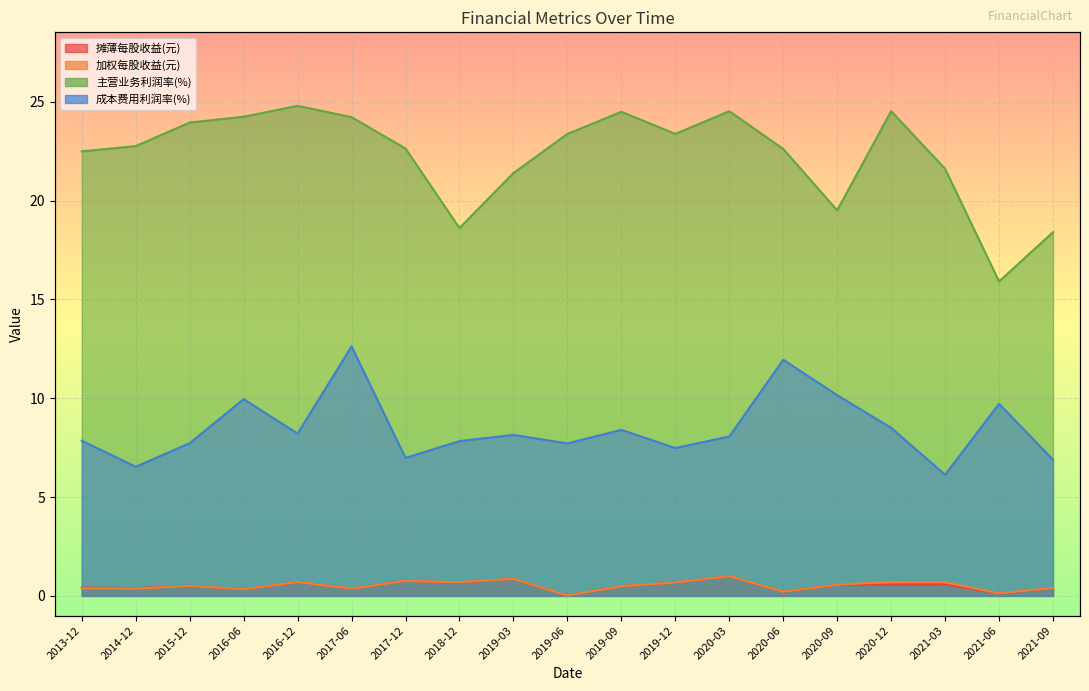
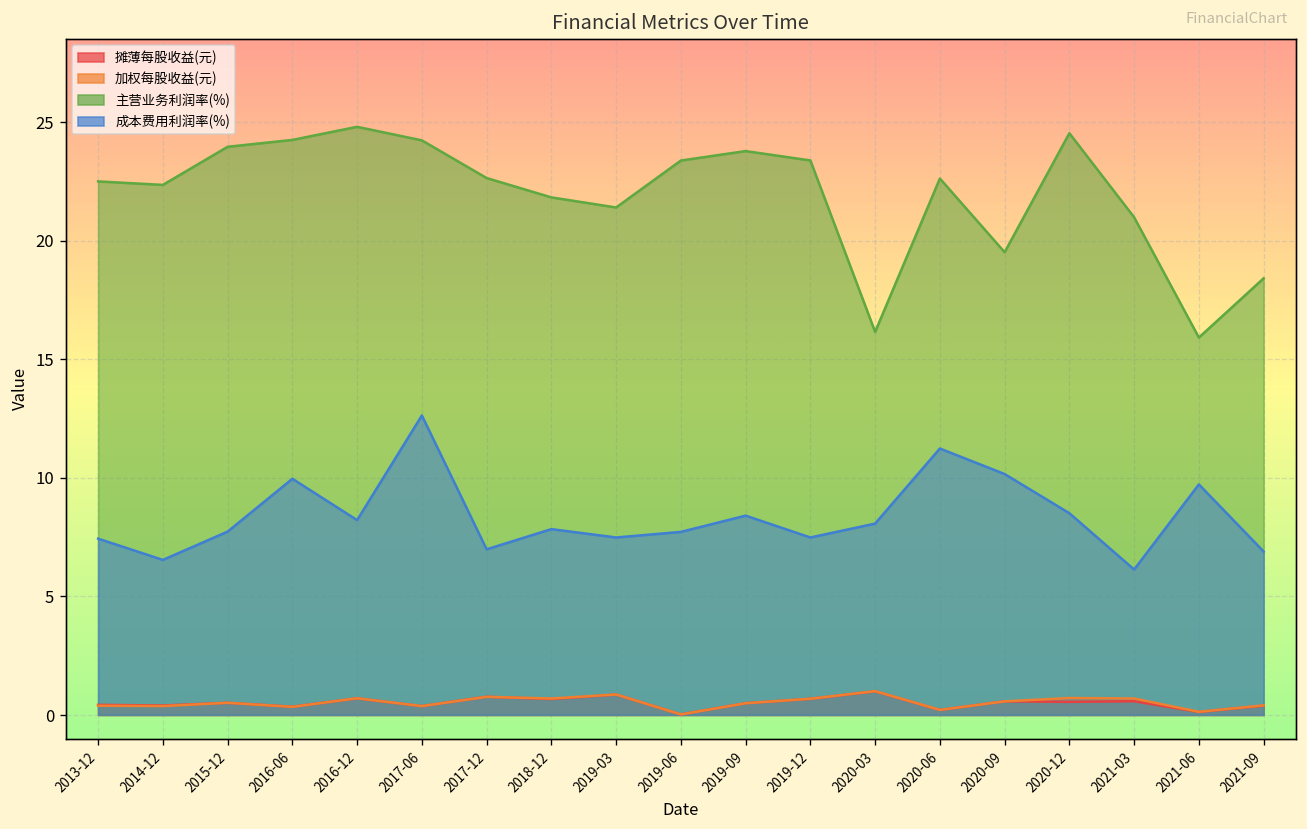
成本费用利润率(%), 2013-12: 7.9 -> 7.4
主营业务利润率(%), 2014-12: 22.8 -> 22.3
主营业务利润率(%), 2018-12: 18.6 -> 21.8
成本费用利润率(%), 2019-03: 8.1 -> 7.5
主营业务利润率(%), 2019-09: 24.5 -> 23.8
主营业务利润率(%), 2020-03: 24.5 -> 16.2
成本费用利润率(%), 2020-06: 12.0 -> 11.2
主营业务利润率(%), 2021-03: 21.6 -> 21.0
